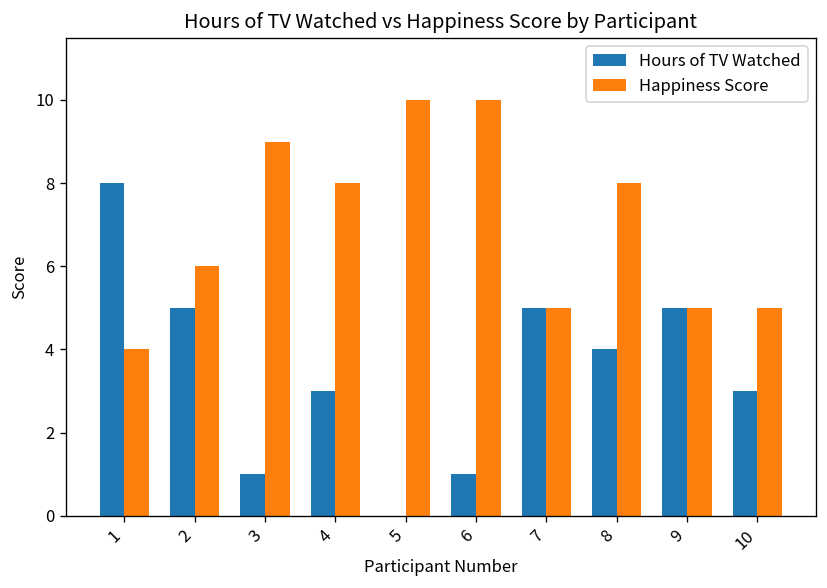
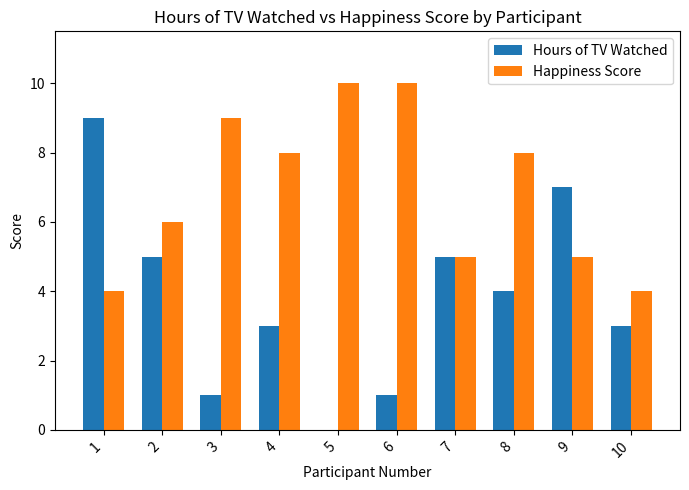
Hours of TV Watched, 1: 8 -> 9
Hours of TV Watched, 9: 5 -> 7
Happiness Score, 10: 5 -> 4
